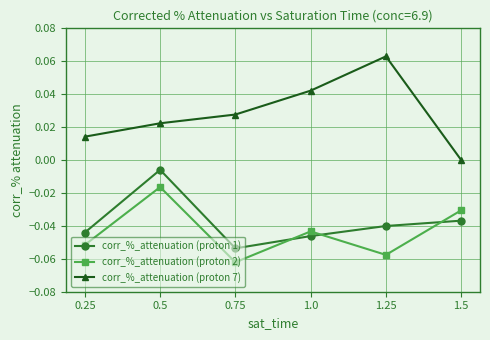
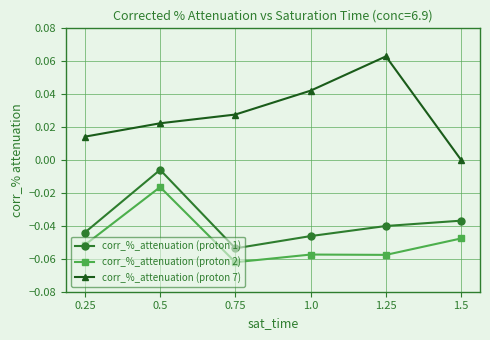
corr_%_attenuation (proton 2), 1.0: -0.043 -> -0.057
corr_%_attenuation (proton 2), 1.5: -0.031 -> -0.048
